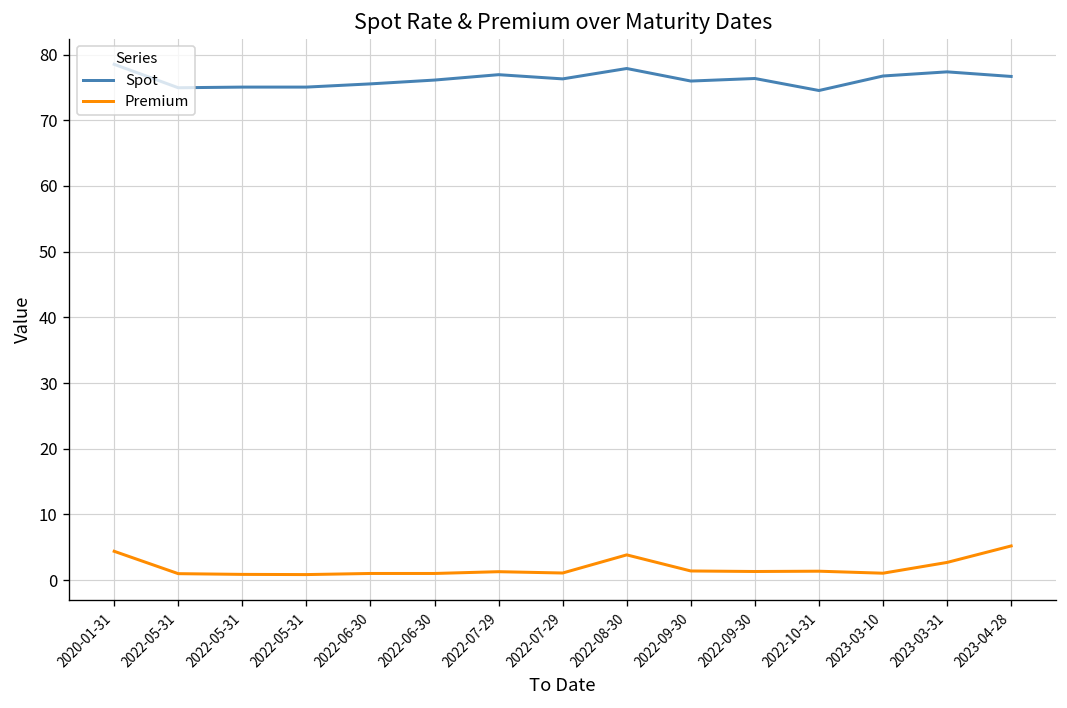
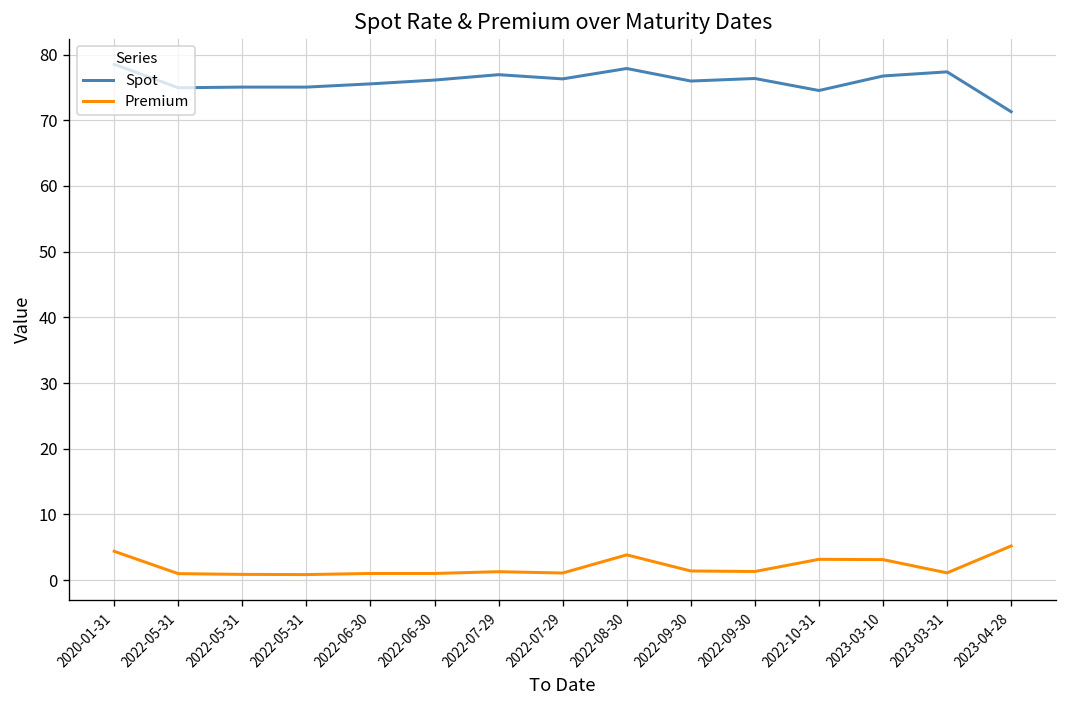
Premium, 2022-10-31: 1 -> 3
Premium, 2023-03-10: 1 -> 3
Premium, 2023-03-31: 3 -> 1
Spot, 2023-04-28: 77 -> 71
